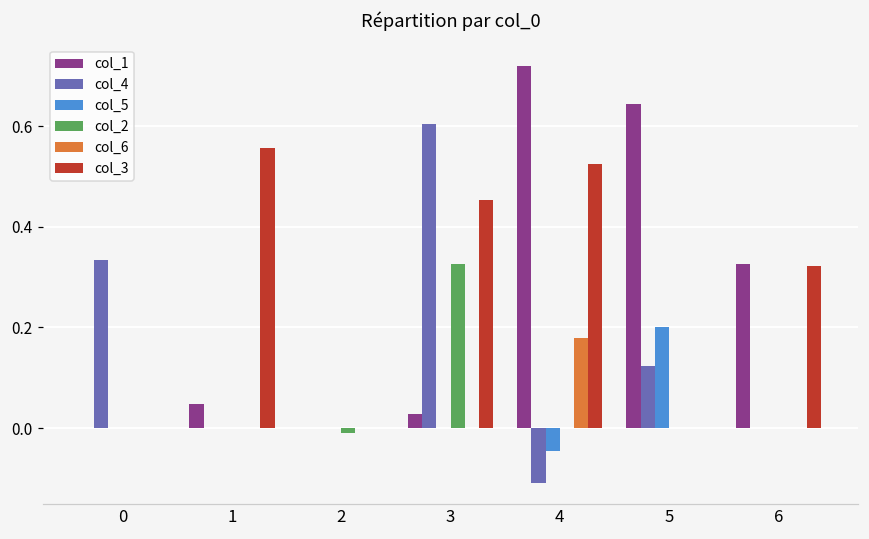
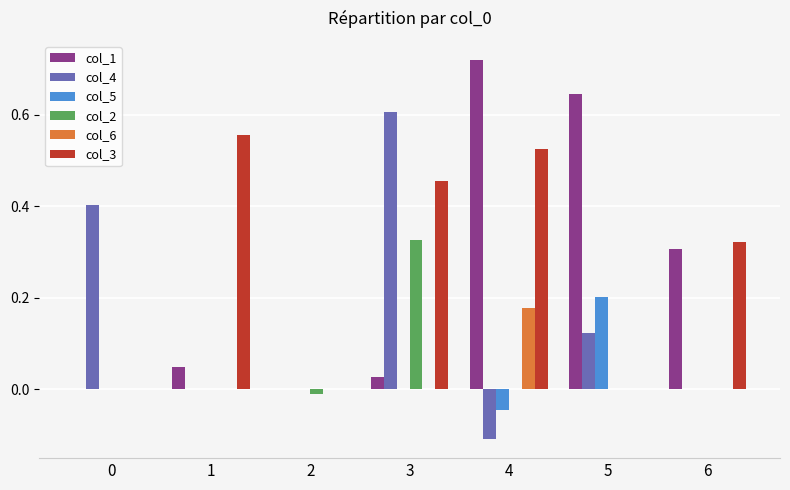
col_4, 0: 0.33 -> 0.40
col_1, 6: 0.33 -> 0.31
